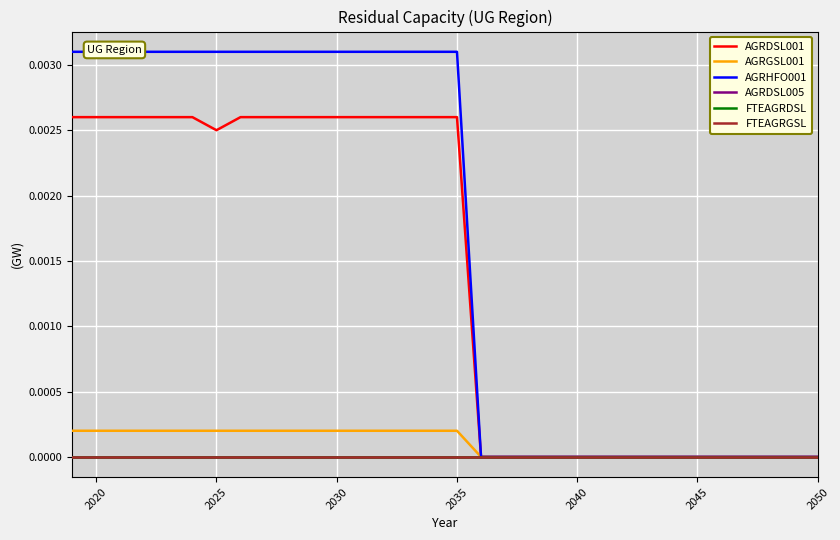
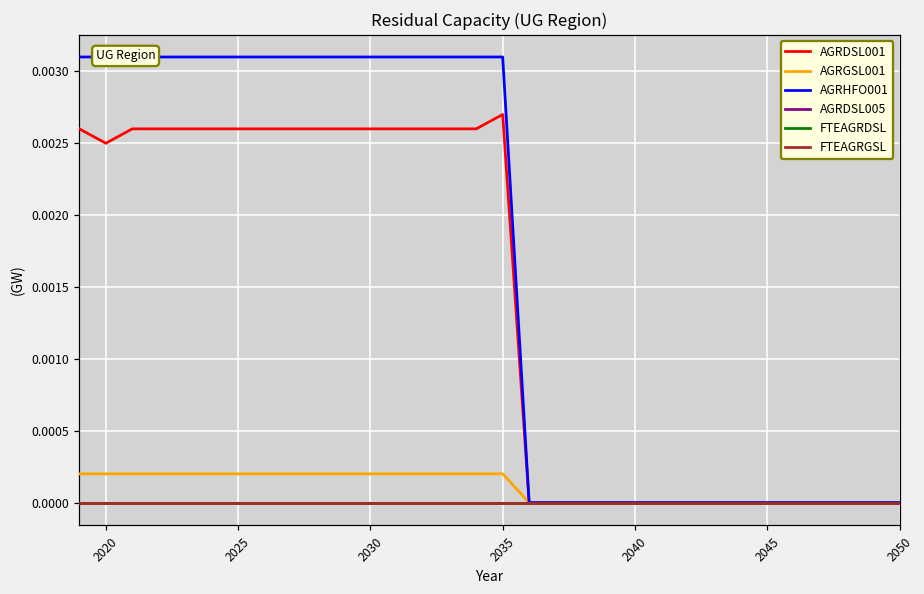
AGRDSL001, 2020: 0.0026 -> 0.0025
AGRDSL001, 2025: 0.0025 -> 0.0026
AGRDSL001, 2035: 0.0026 -> 0.0027
